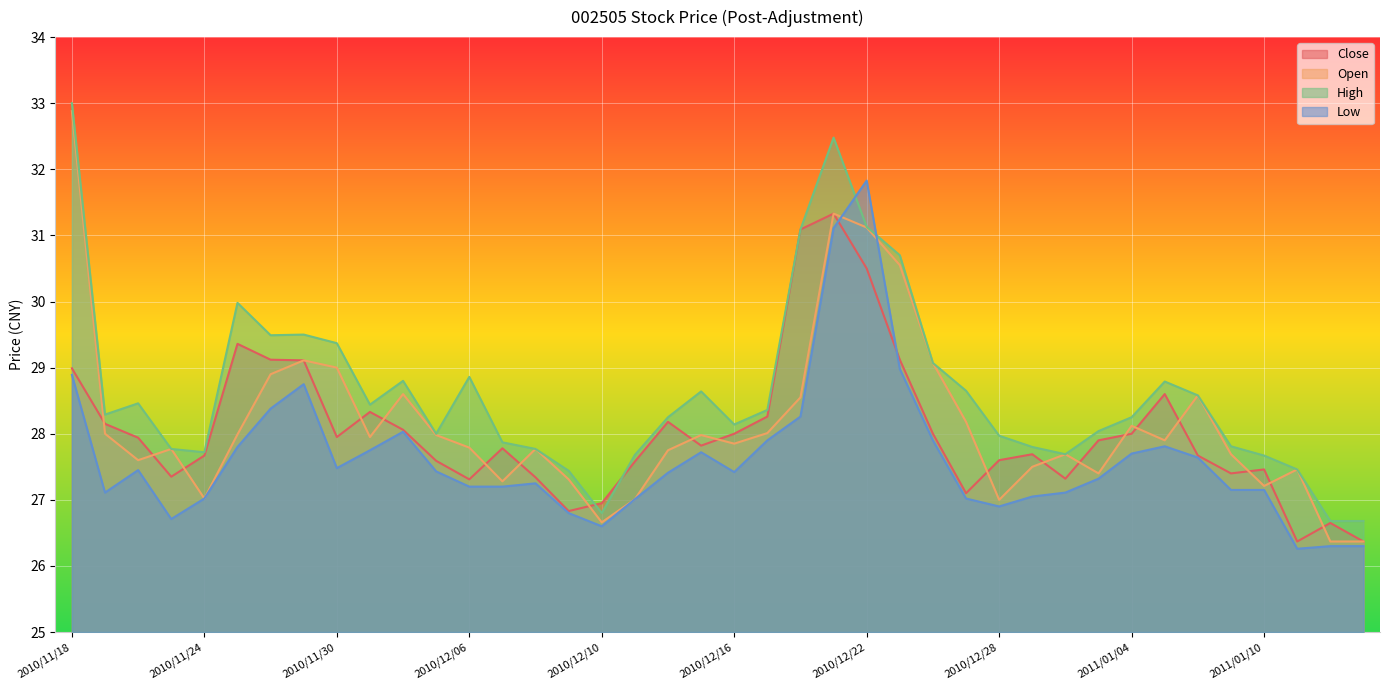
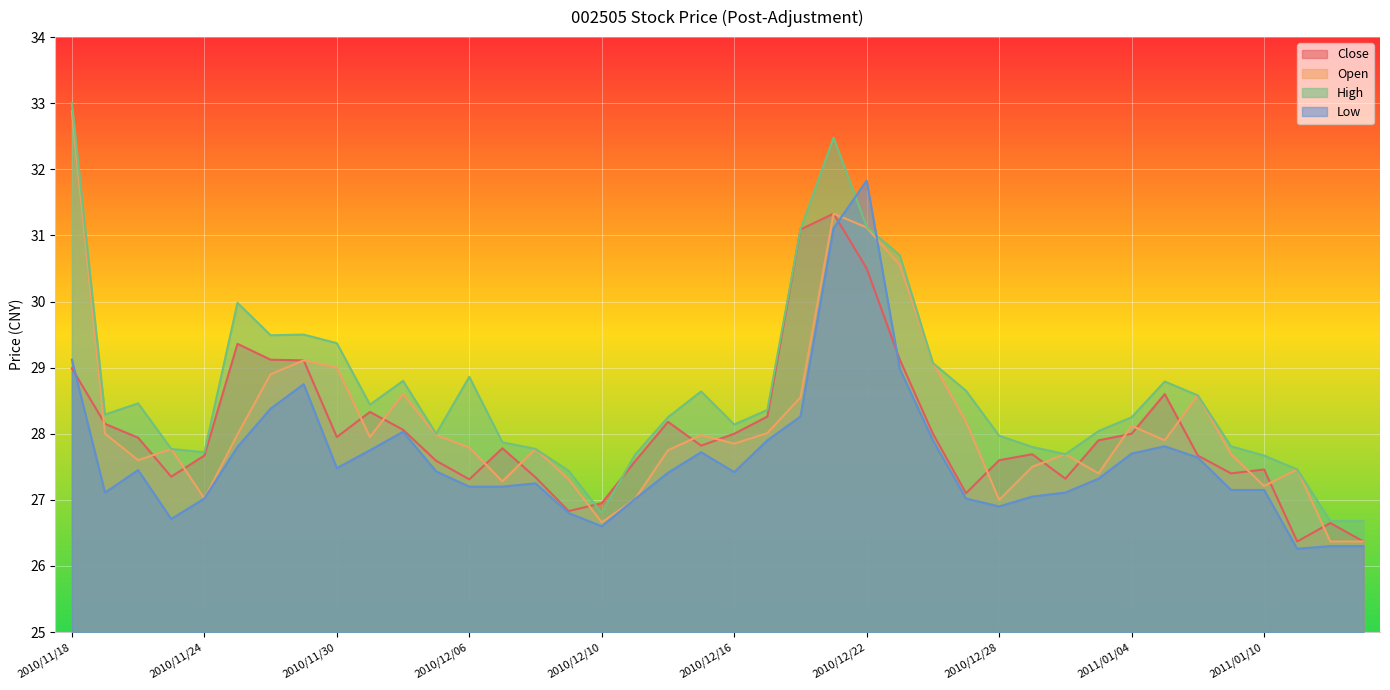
Low, 2010/11/18: 28.9 -> 29.1
